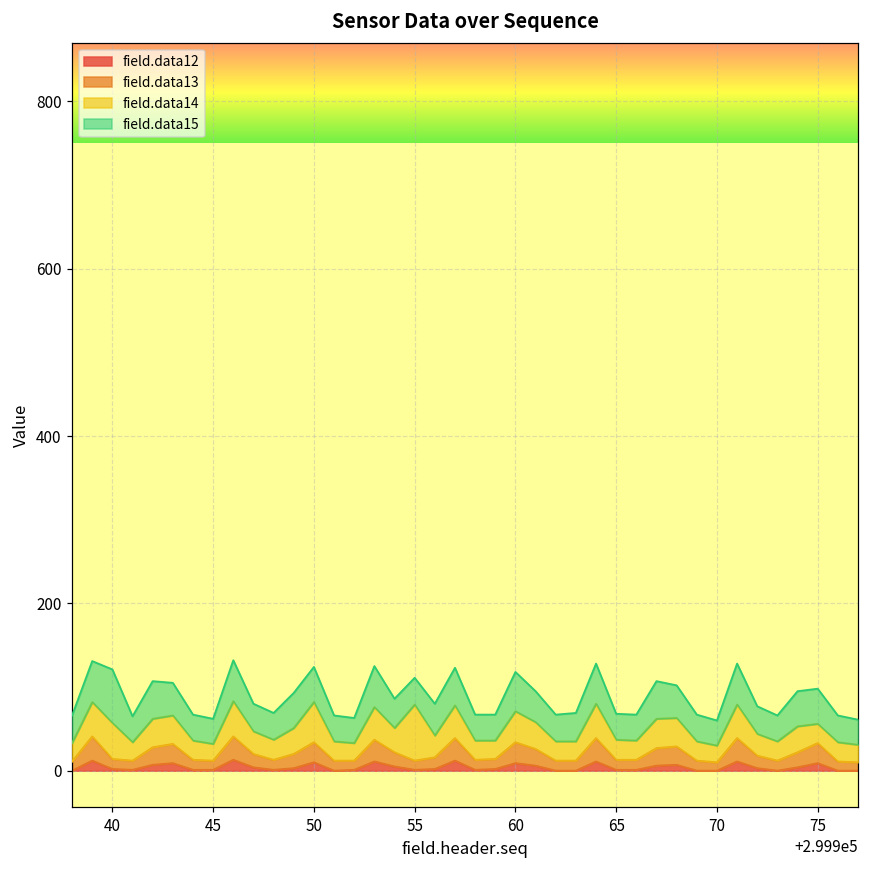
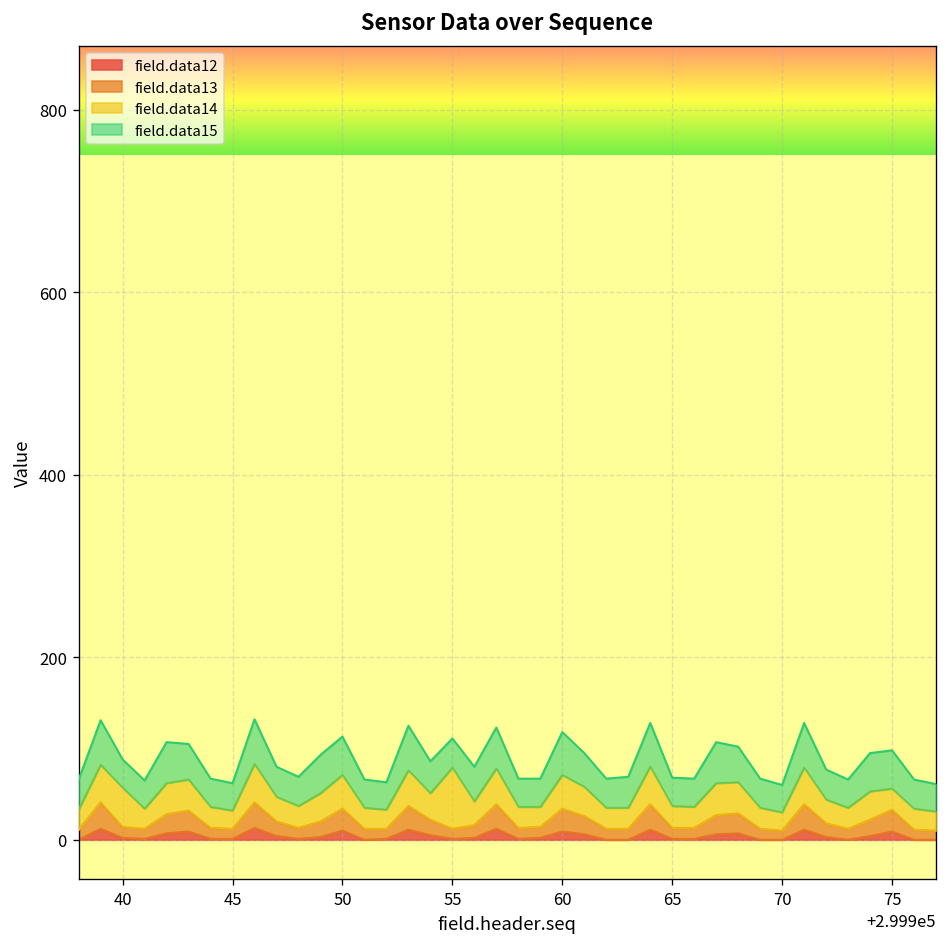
field.data15, 40: 60 -> 30
field.data14, 50: 50 -> 40
